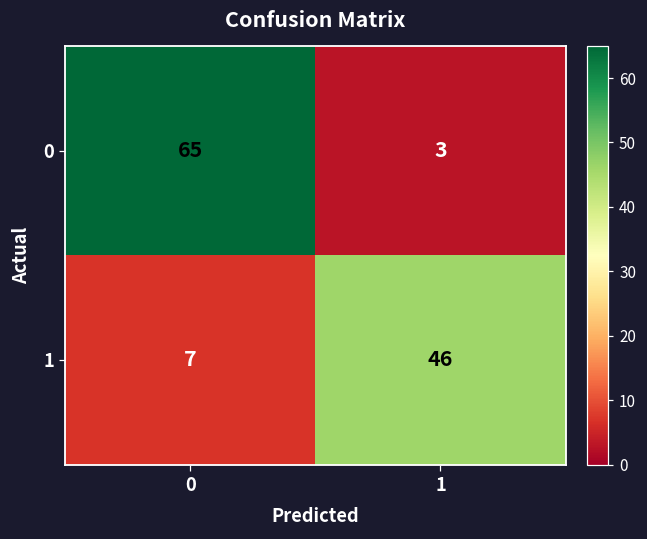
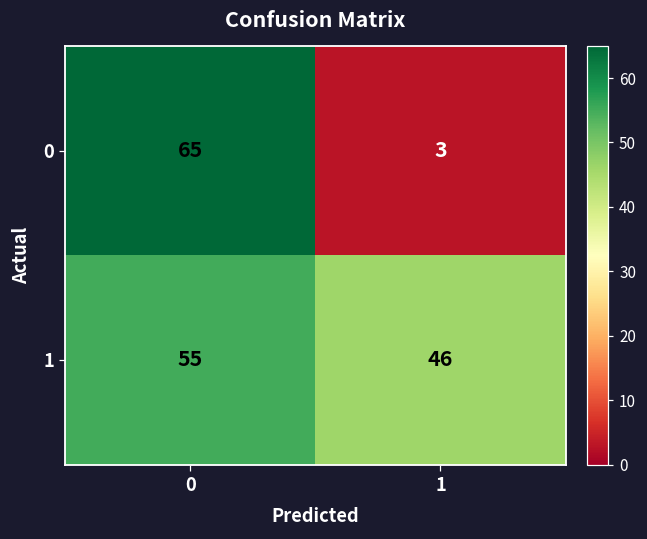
1, 0: 7 -> 55
